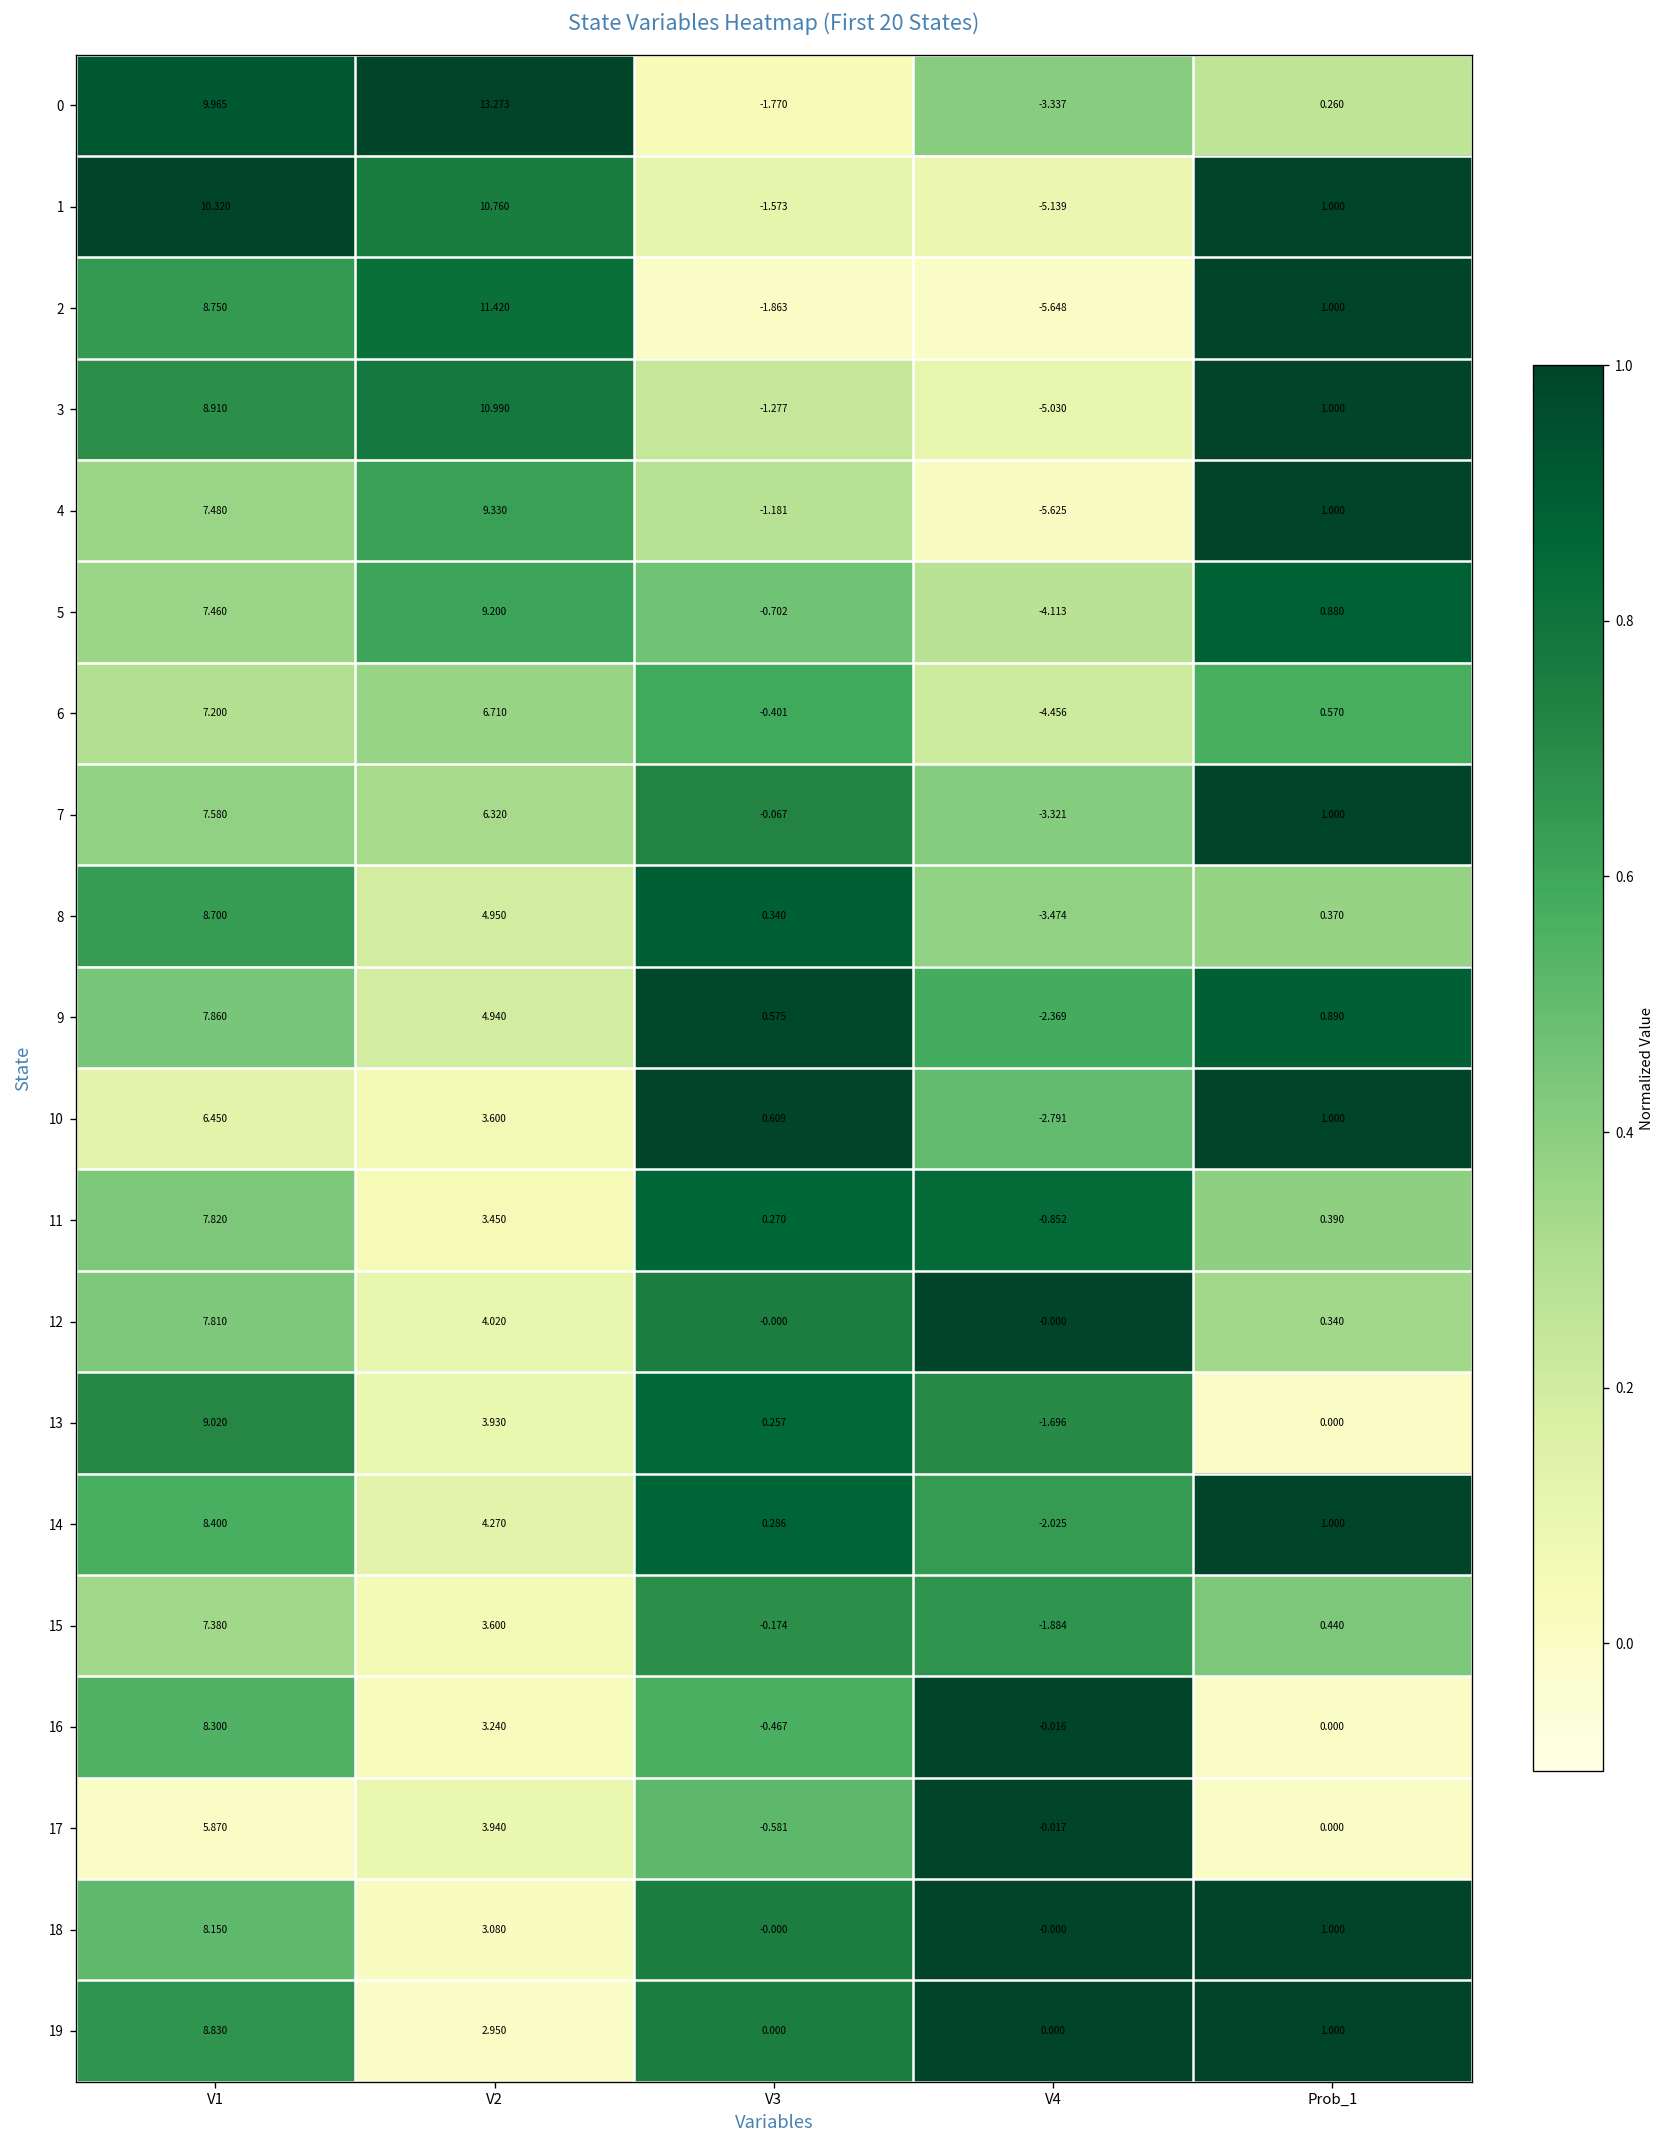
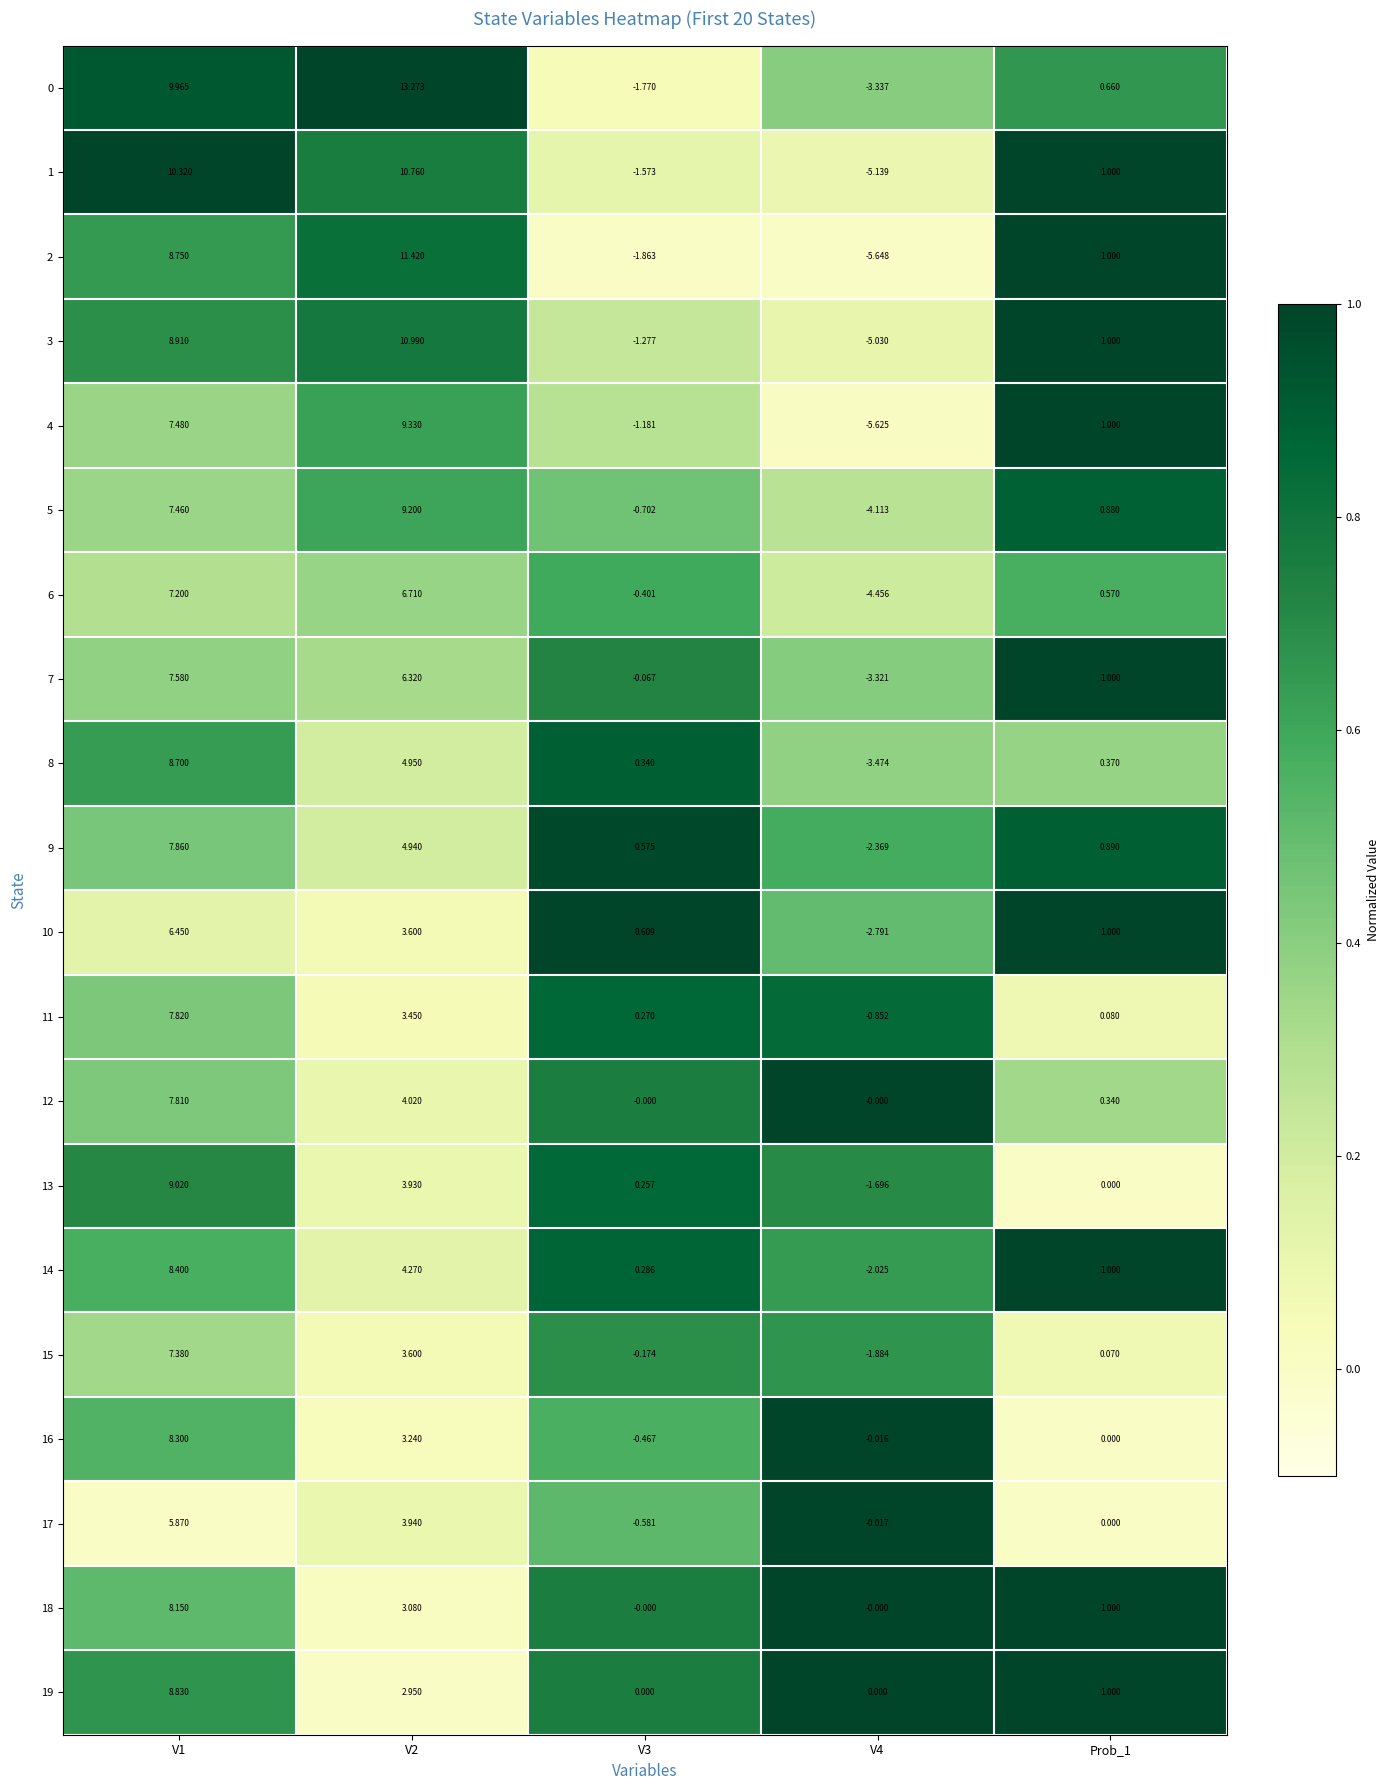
0, Prob_1: 0.260 -> 0.660
11, Prob_1: 0.390 -> 0.080
15, Prob_1: 0.440 -> 0.070
